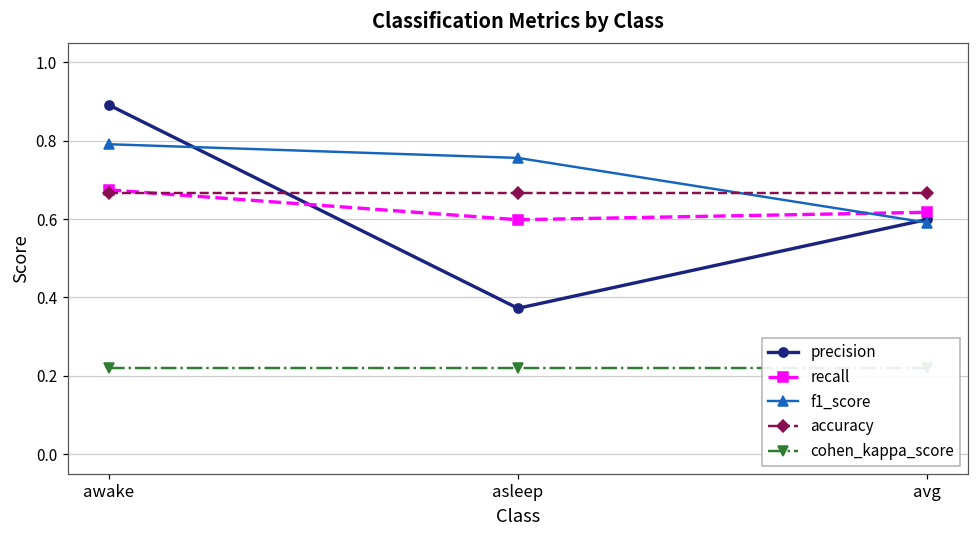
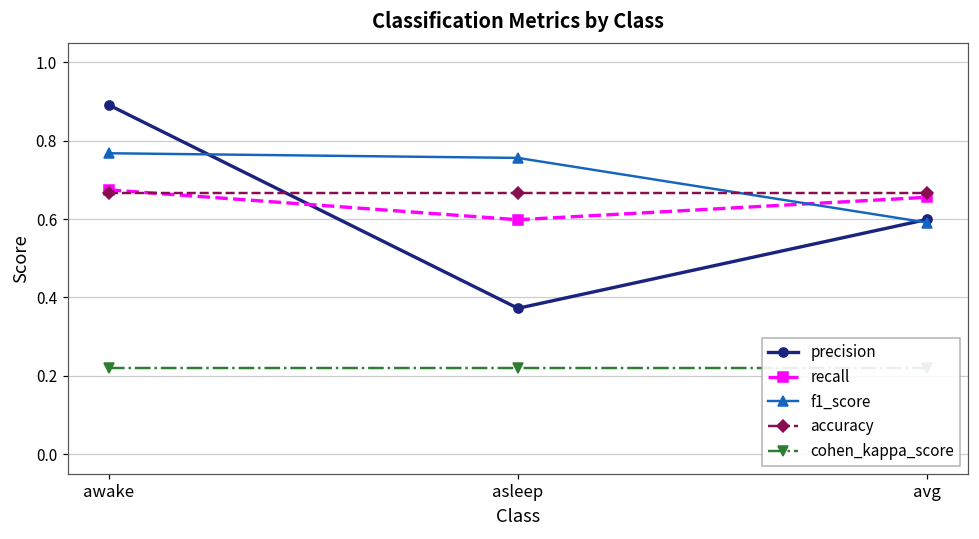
f1_score, awake: 0.79 -> 0.77
recall, avg: 0.62 -> 0.66
